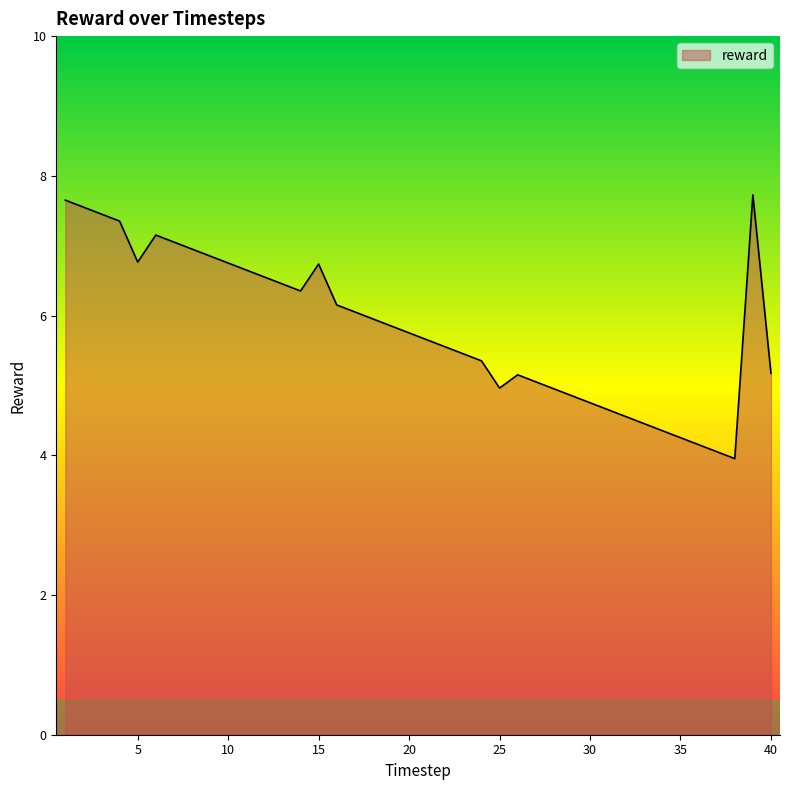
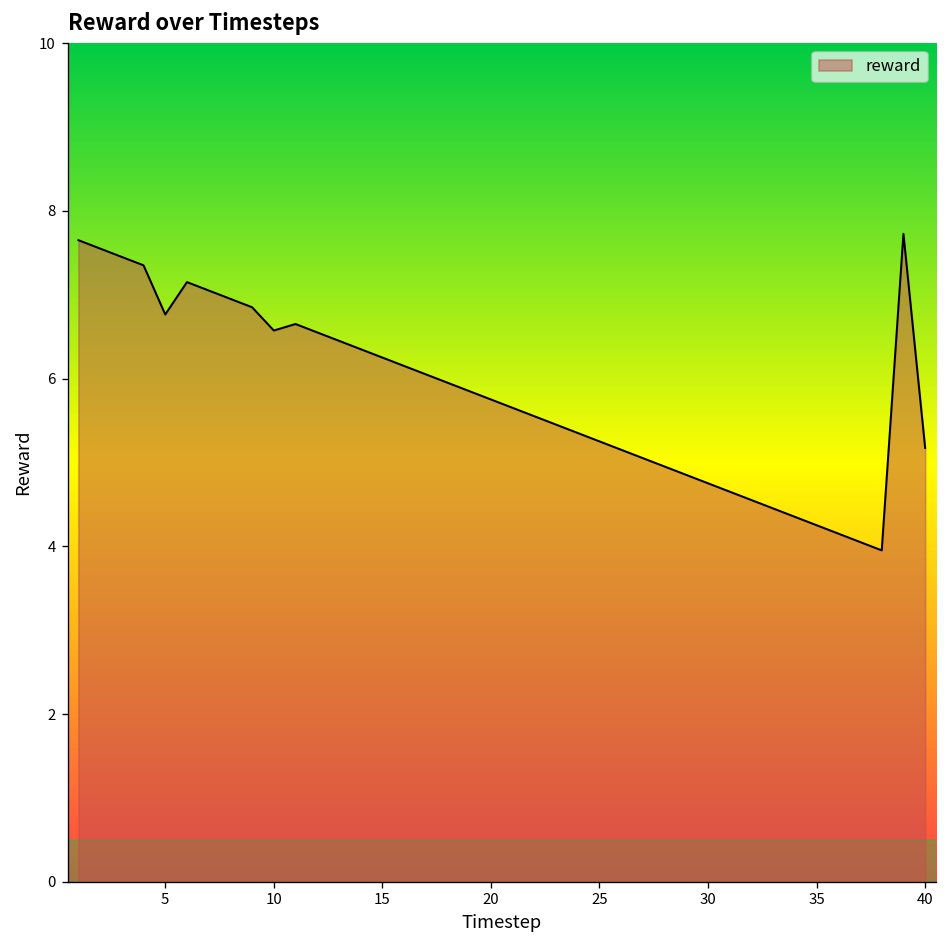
10: 6.8 -> 6.6
15: 6.7 -> 6.3
25: 5.0 -> 5.3
